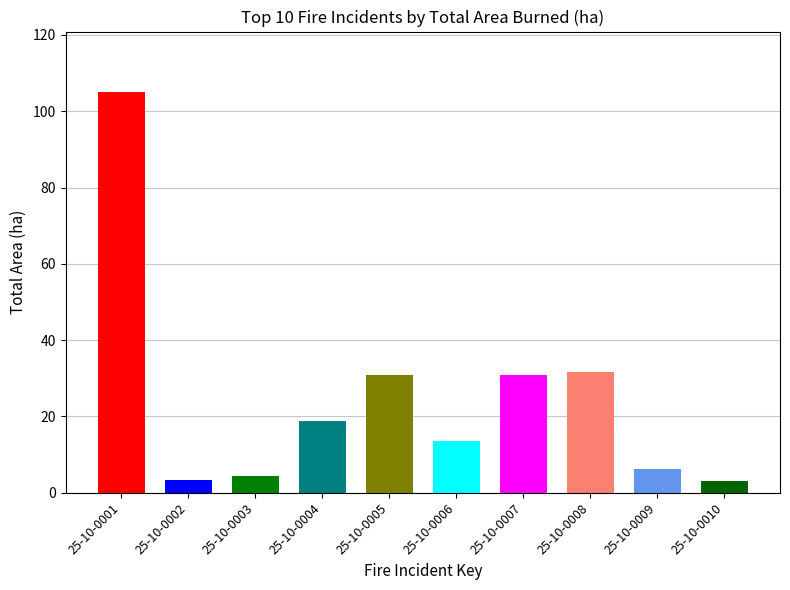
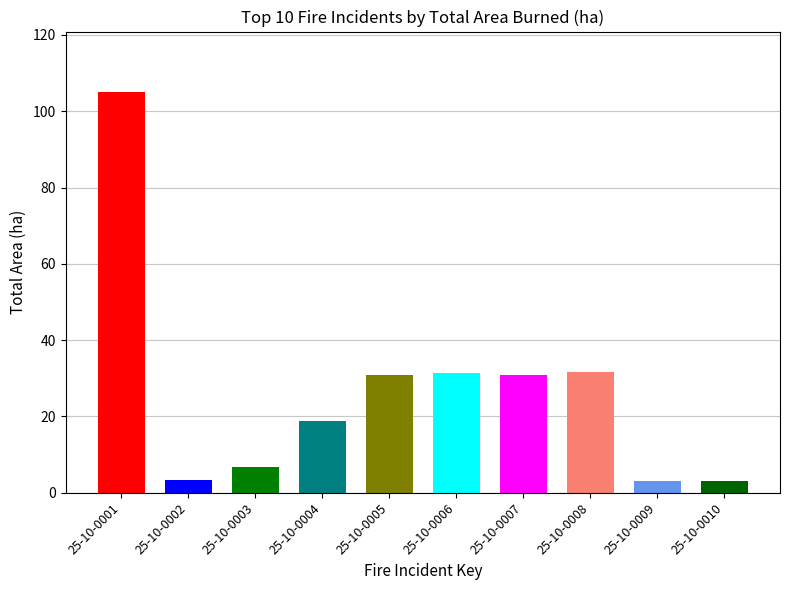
25-10-0003: 4 -> 7
25-10-0006: 14 -> 31
25-10-0009: 6 -> 3
